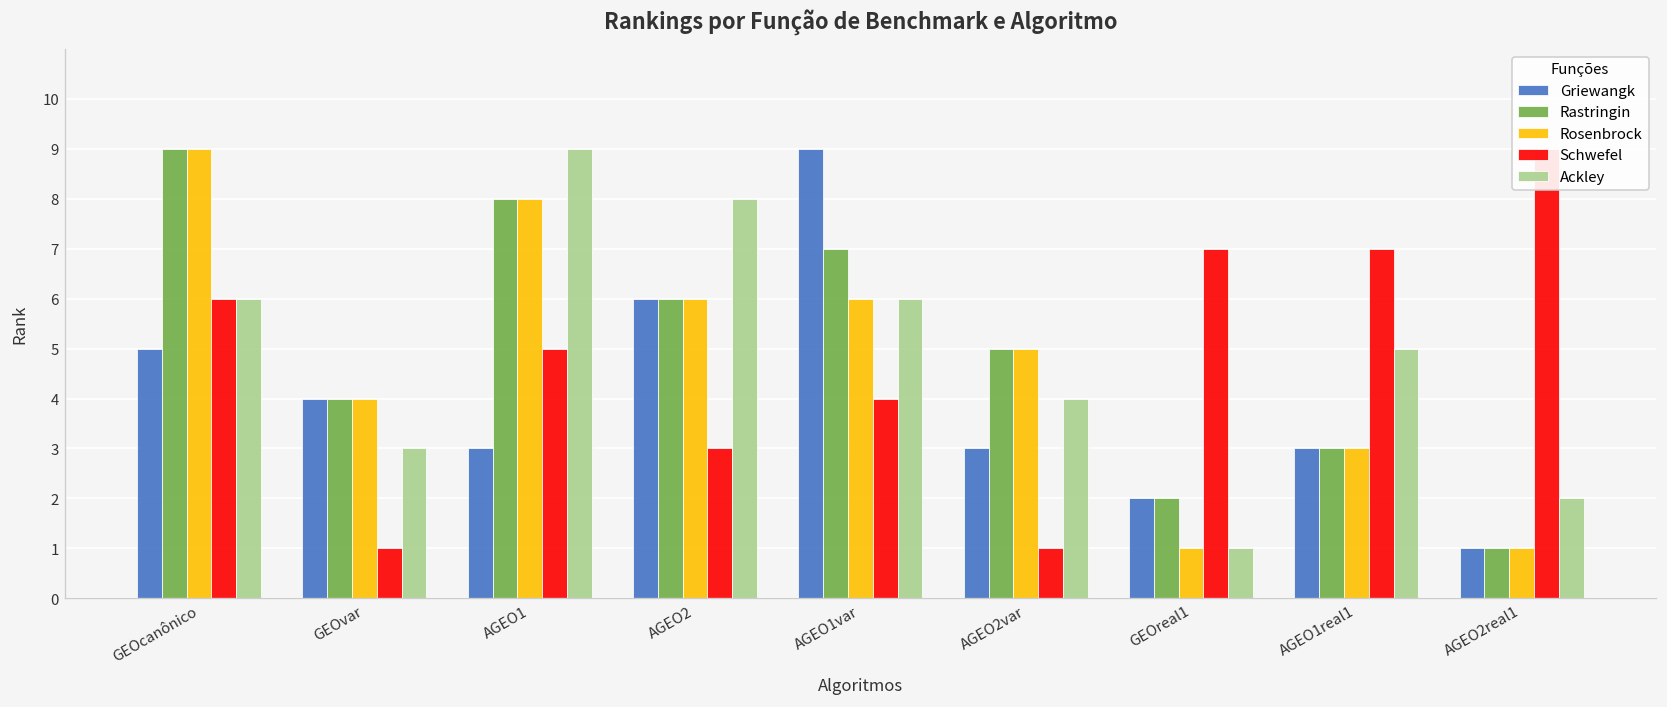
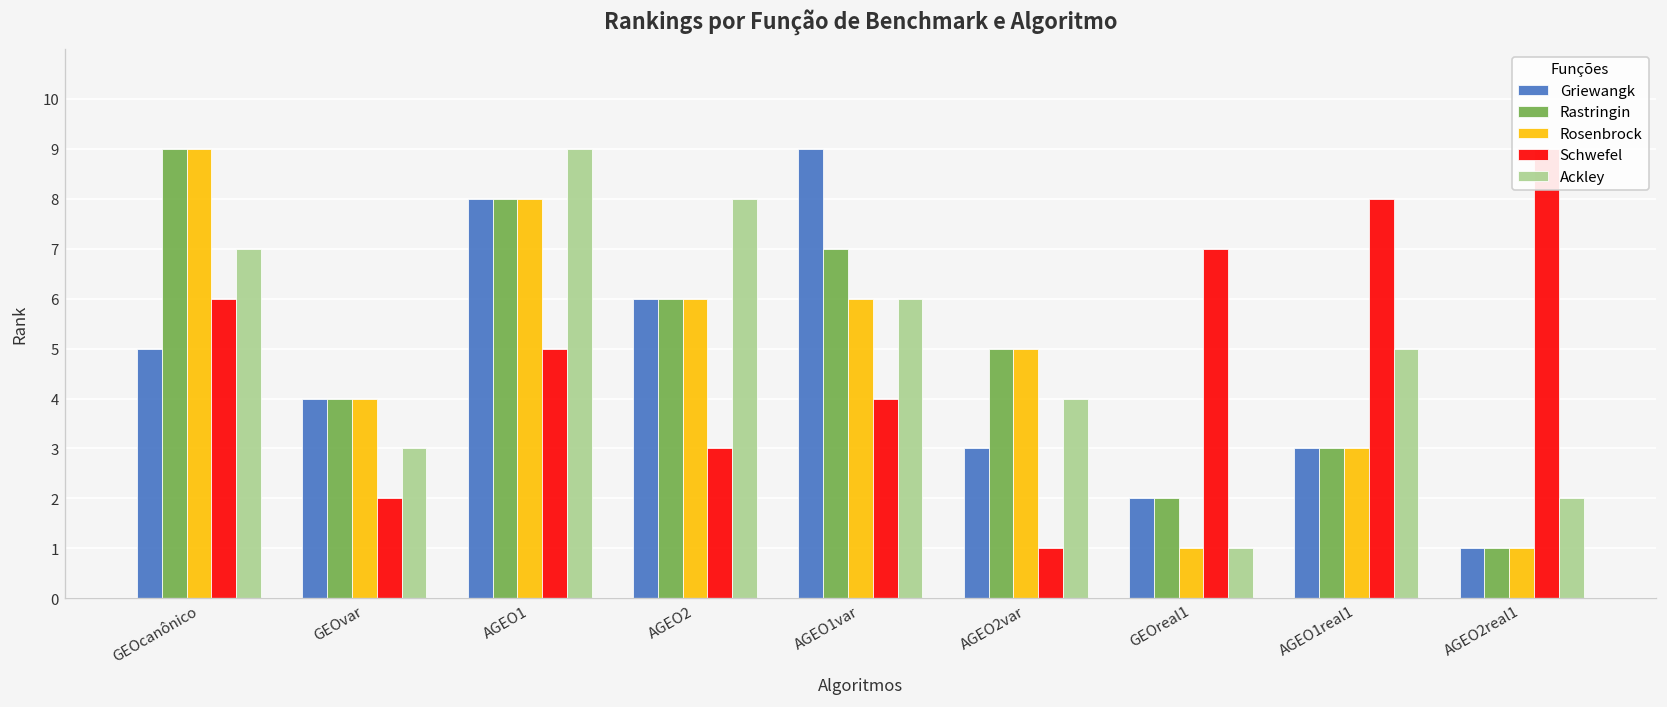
Ackley, GEOcanônico: 6 -> 7
Schwefel, GEOvar: 1 -> 2
Griewangk, AGEO1: 3 -> 8
Schwefel, AGEO1real1: 7 -> 8
